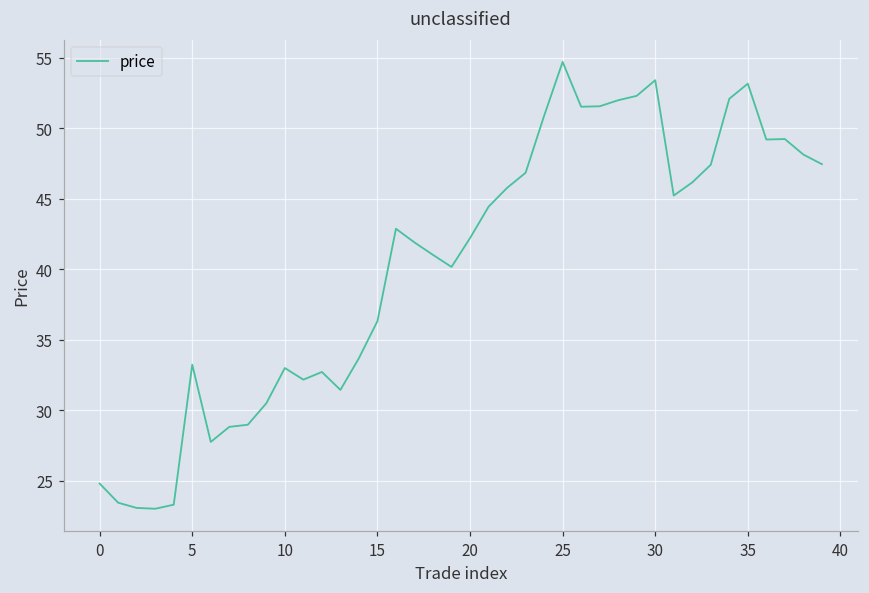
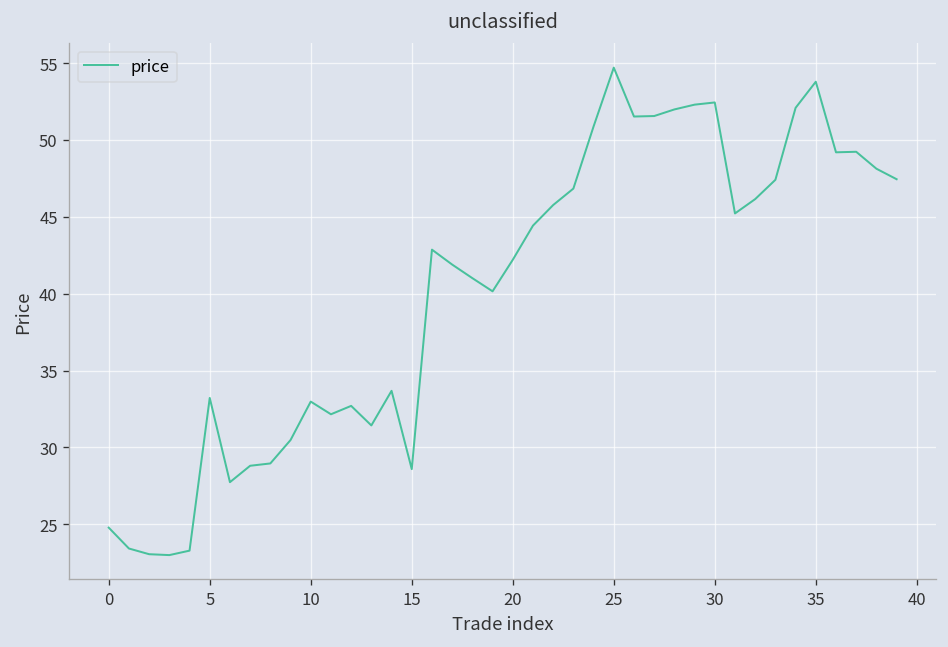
15: 36.3 -> 28.6
30: 53.4 -> 52.4
35: 53.2 -> 53.8
